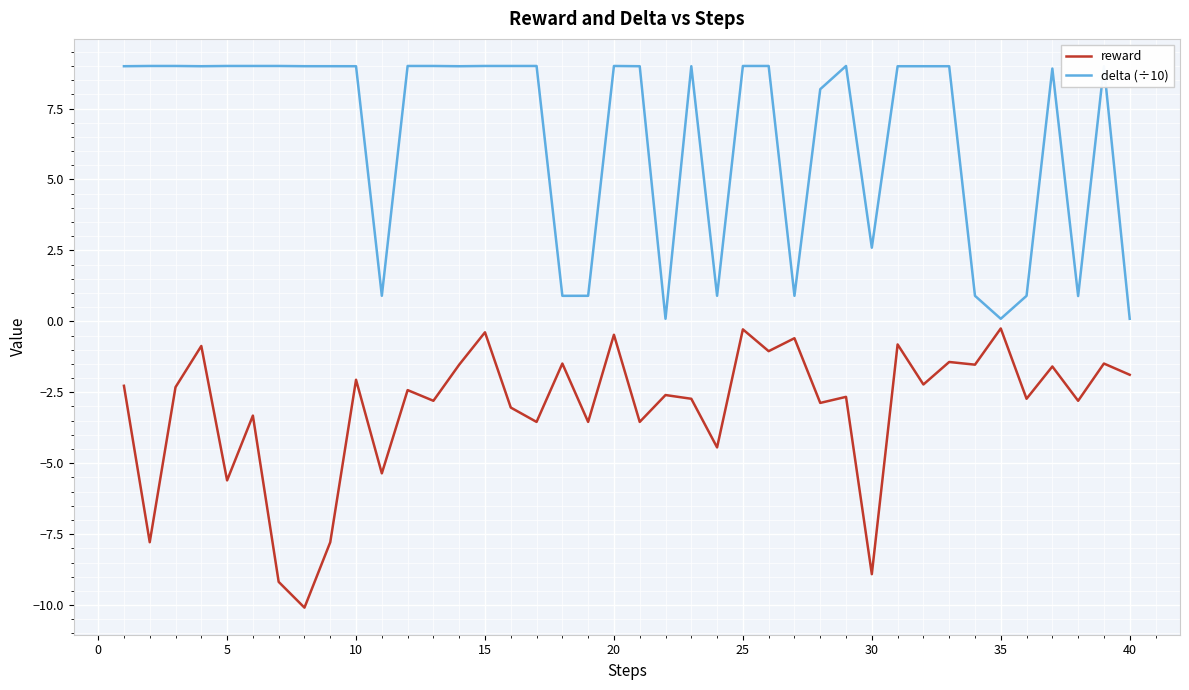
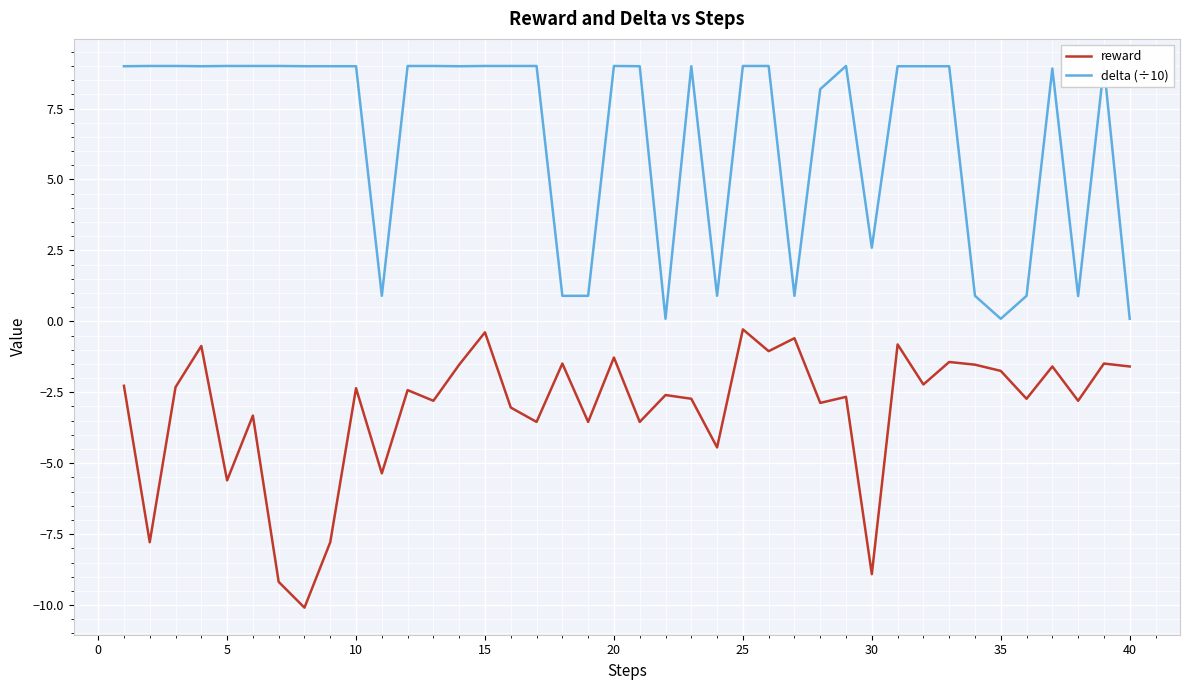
reward, 10: -2.1 -> -2.4
reward, 20: -0.5 -> -1.3
reward, 35: -0.3 -> -1.7
reward, 40: -1.9 -> -1.6
